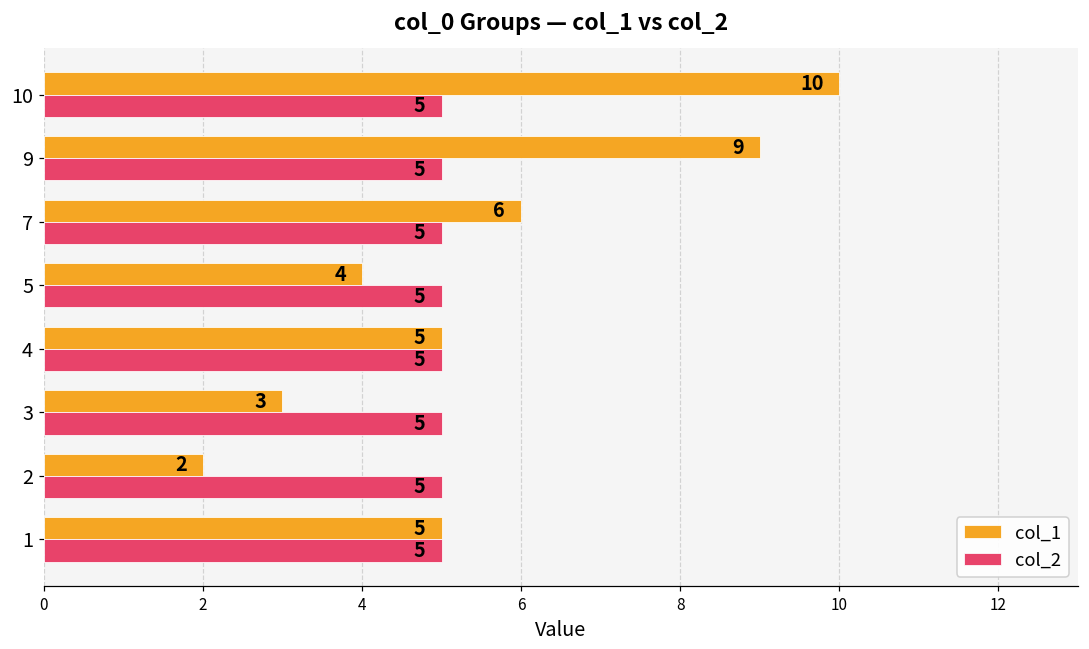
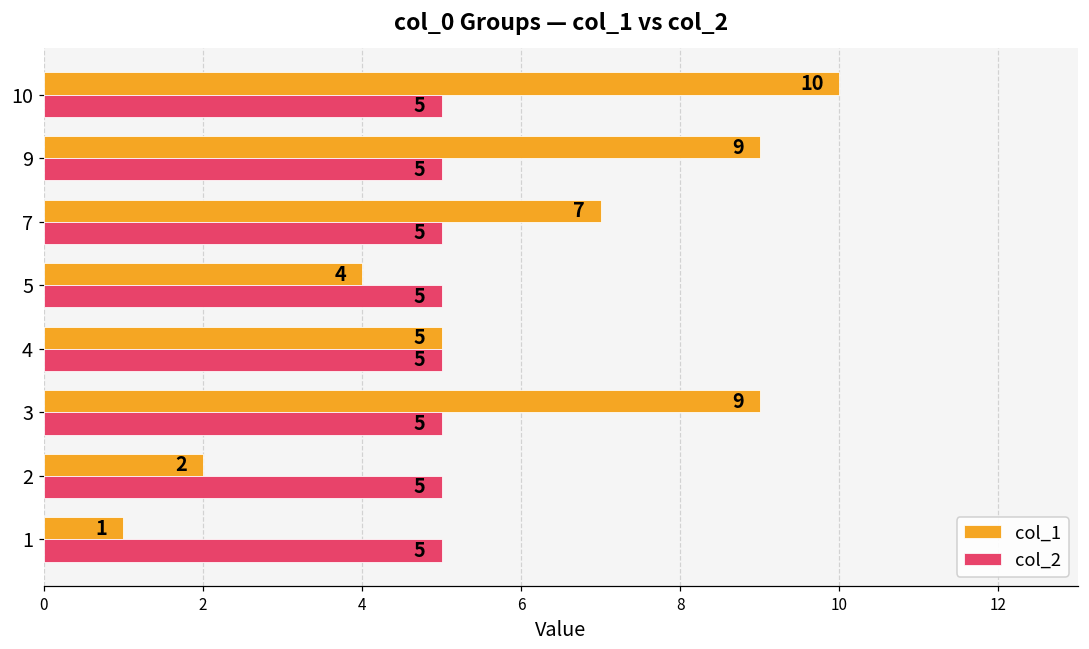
col_1, 7: 6 -> 7
col_1, 3: 3 -> 9
col_1, 1: 5 -> 1
